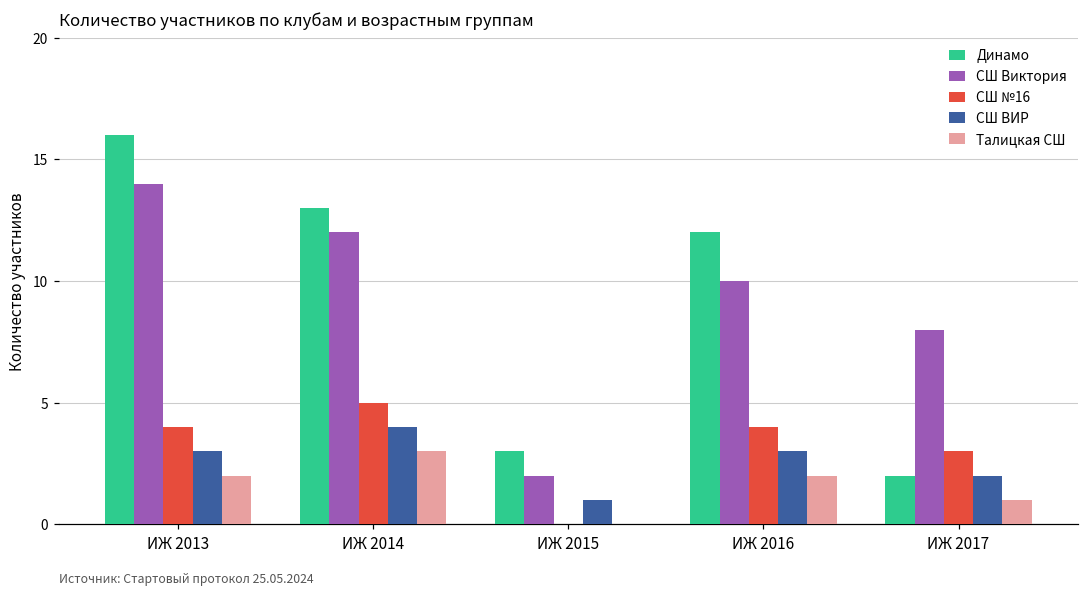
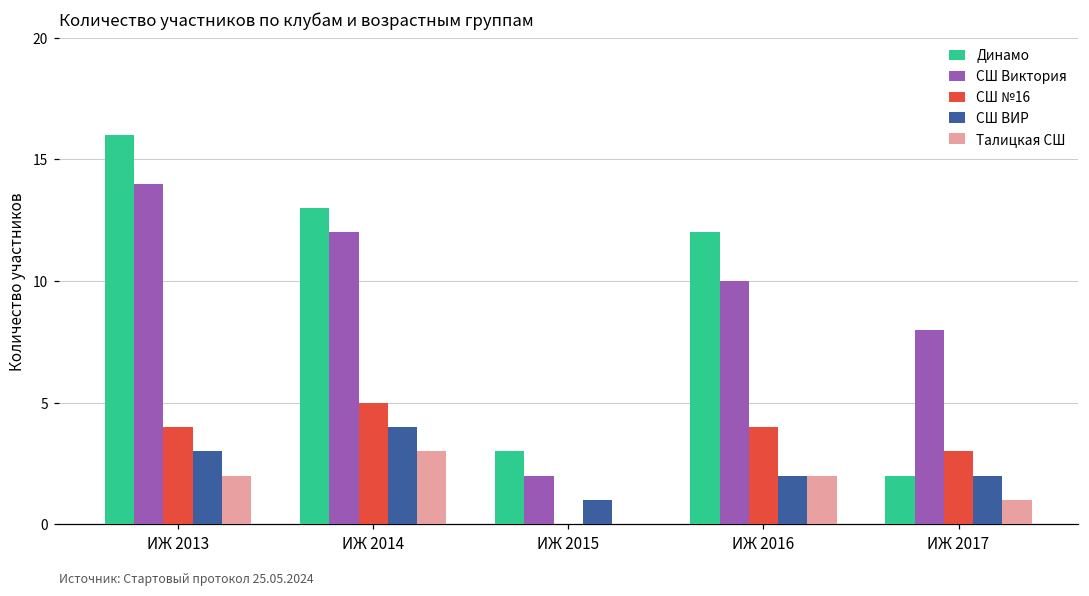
СШ ВИР, ИЖ 2016: 3 -> 2
